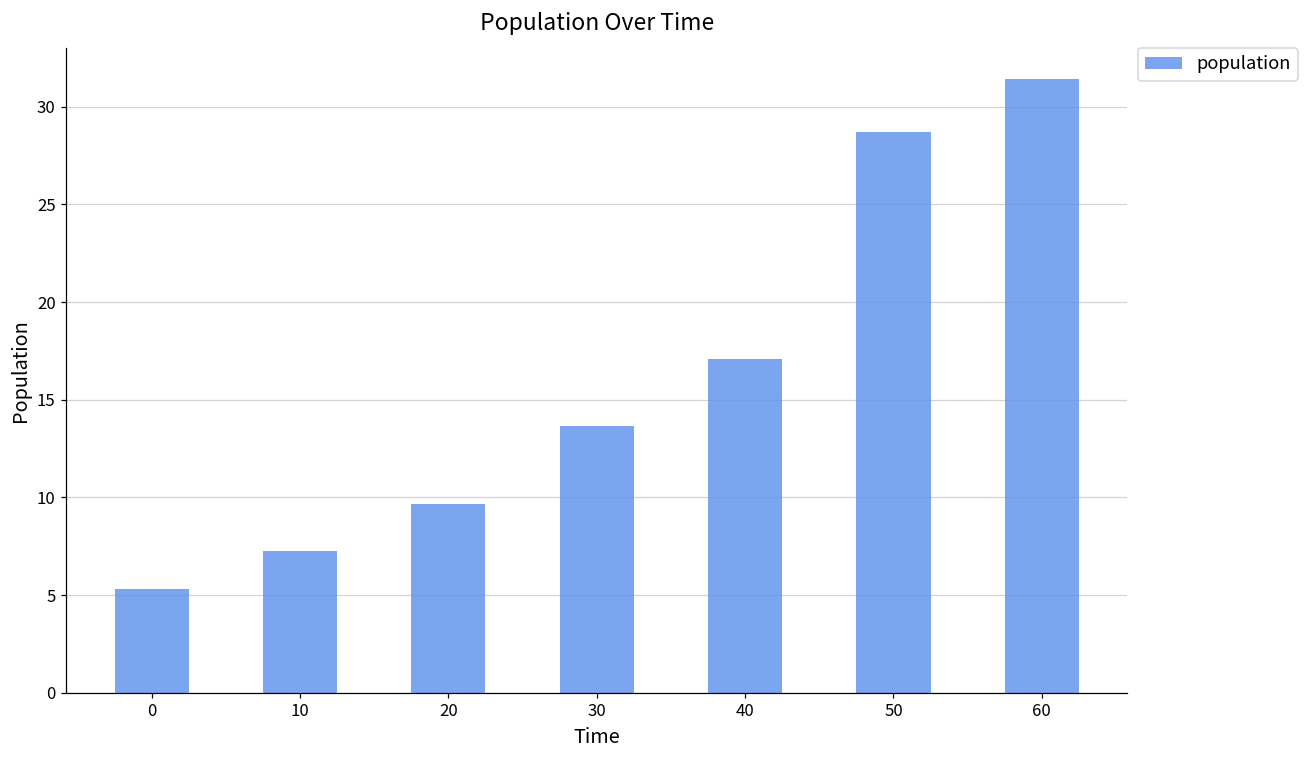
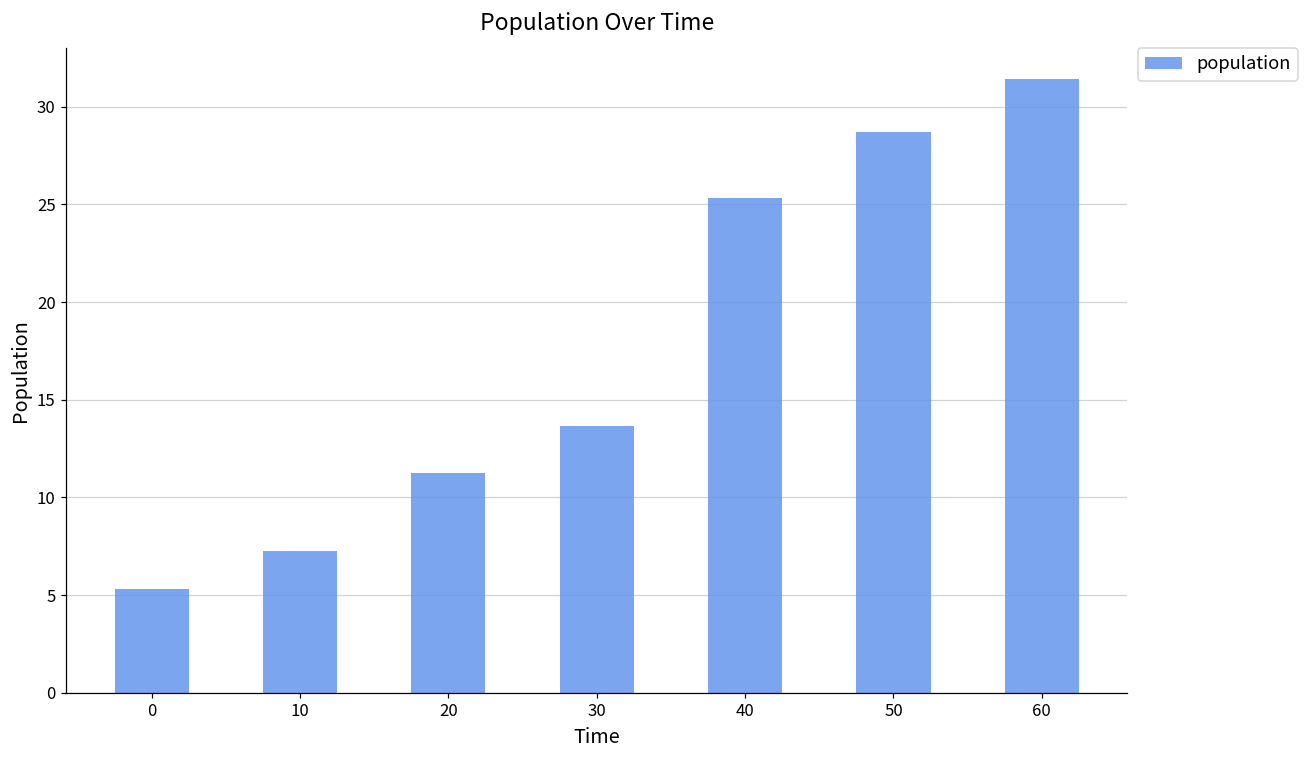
20: 9.6 -> 11.3
40: 17.1 -> 25.3
